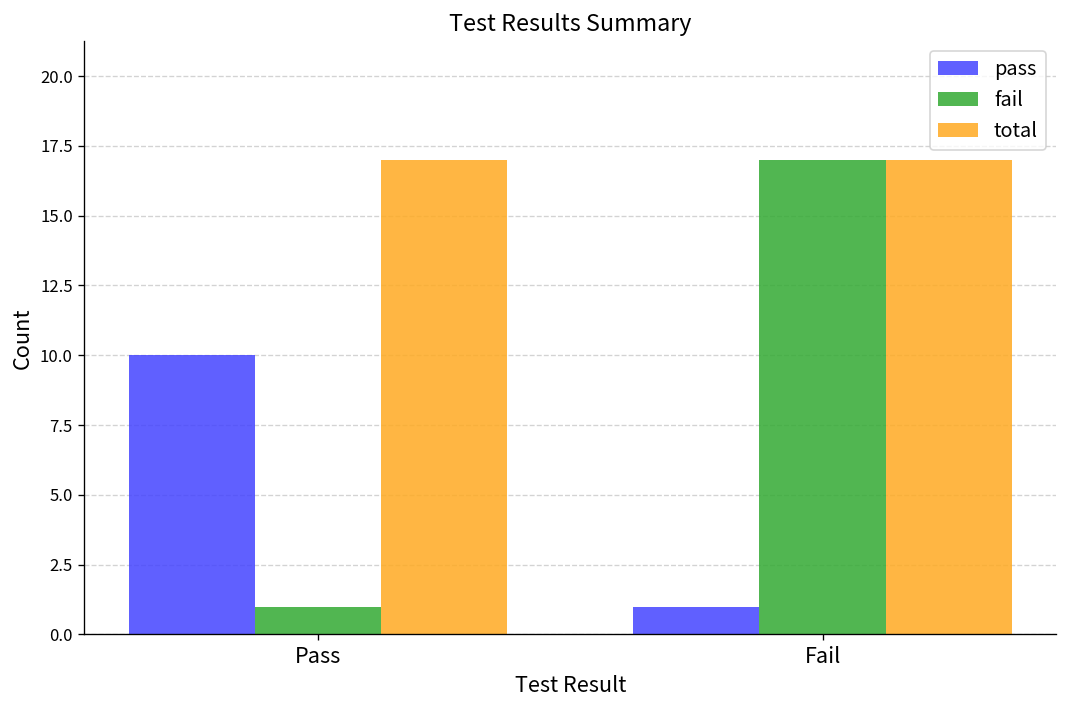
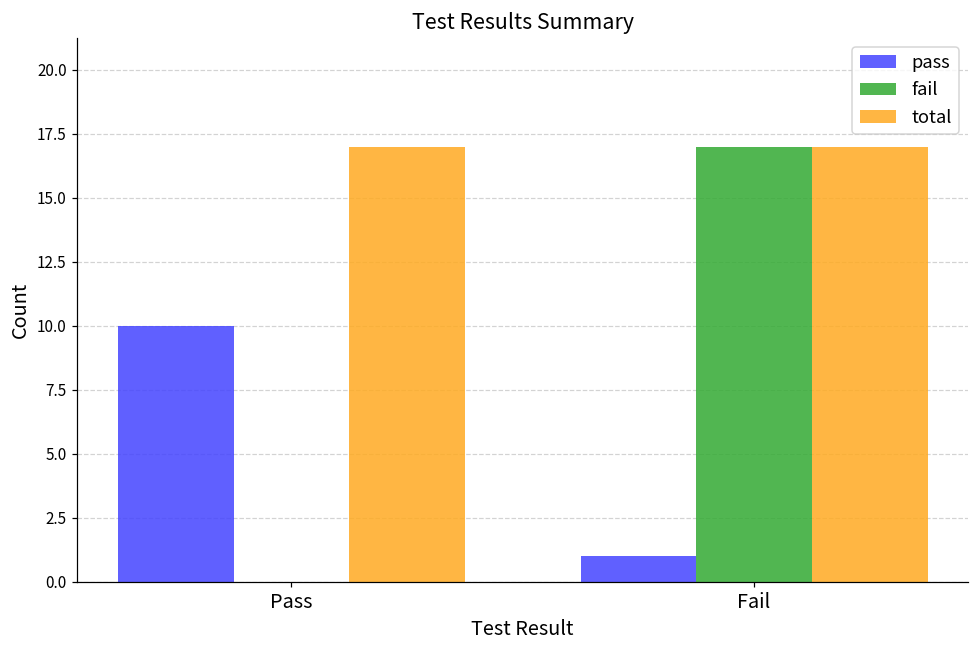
fail, Pass: 1 -> 0
